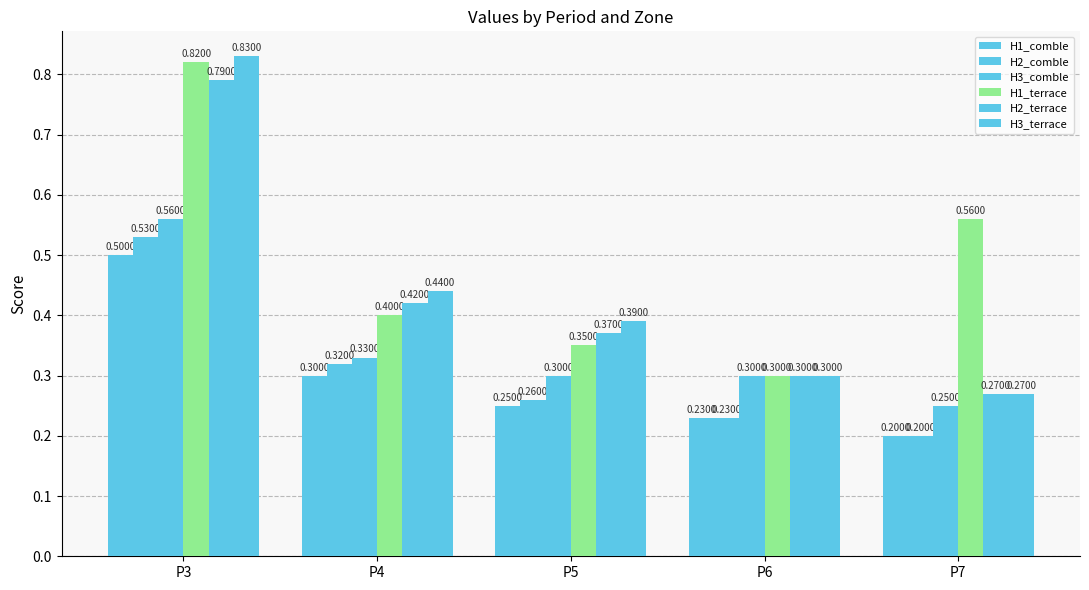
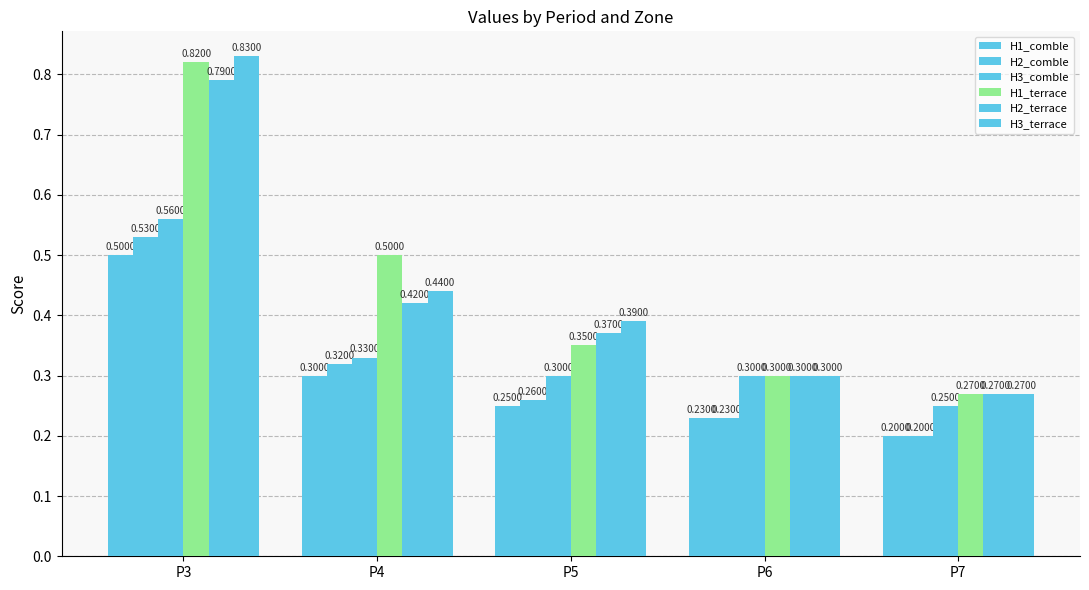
H1_terrace, P4: 0.4000 -> 0.5000
H1_terrace, P7: 0.5600 -> 0.2700
